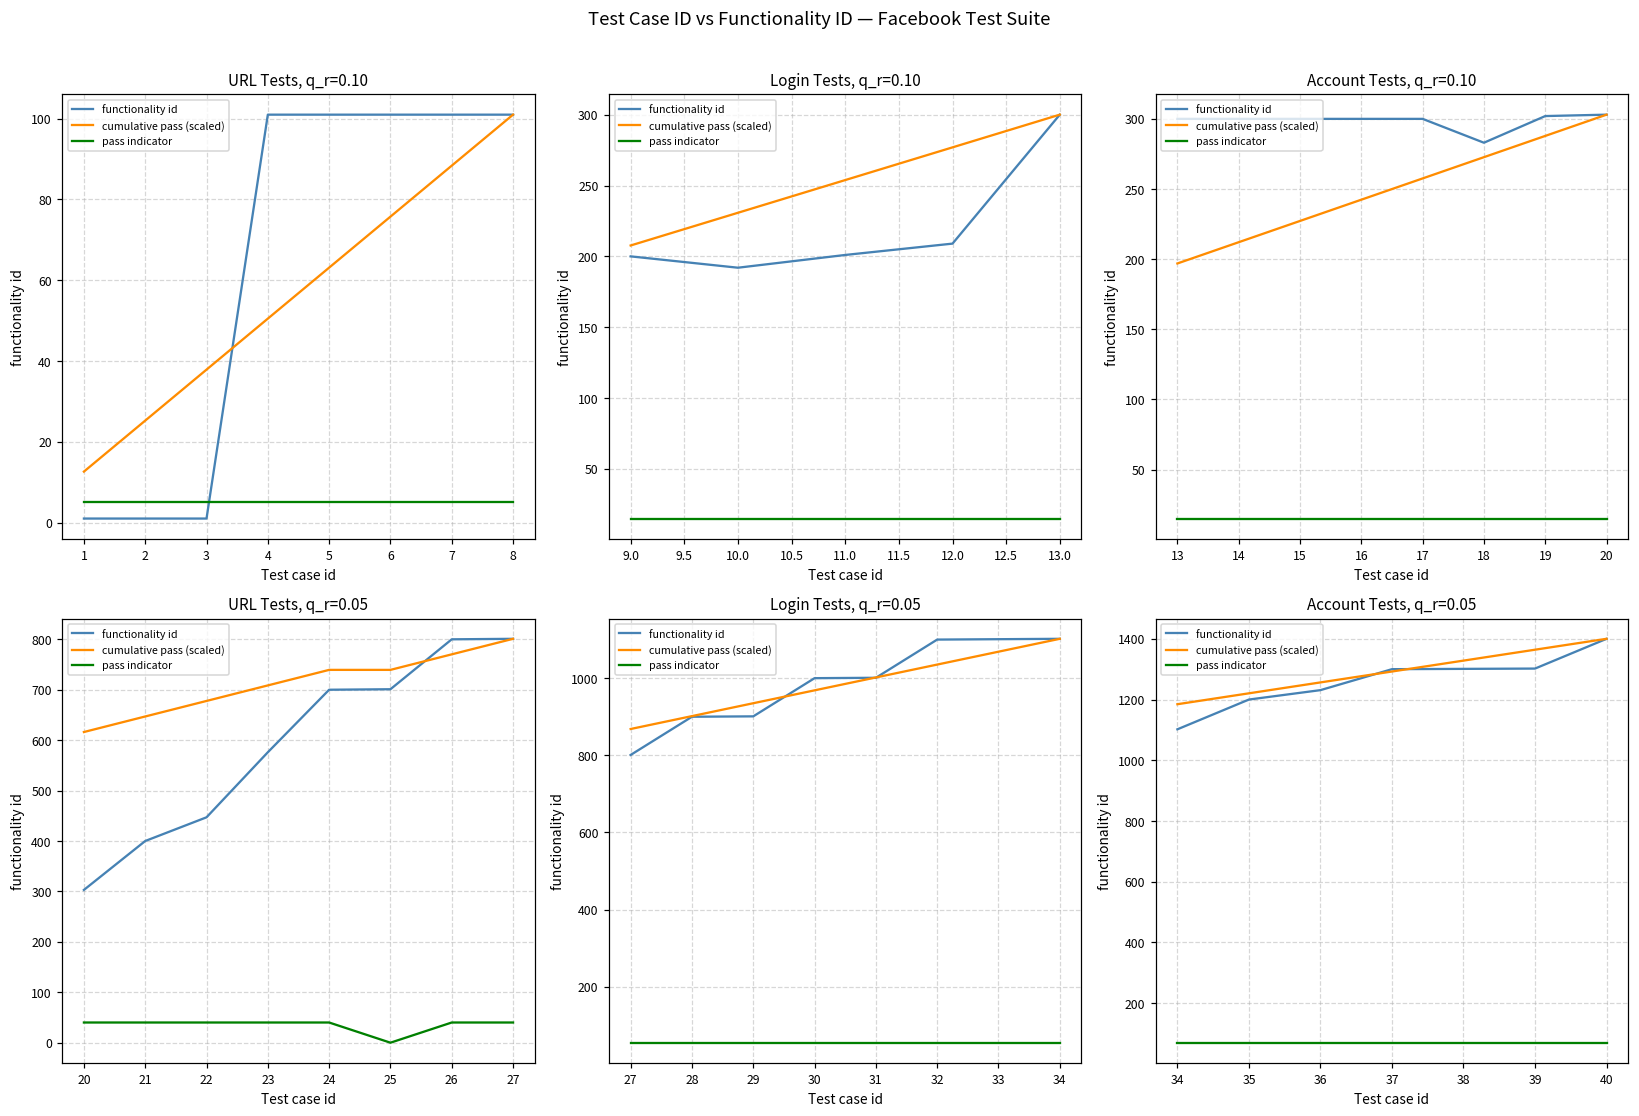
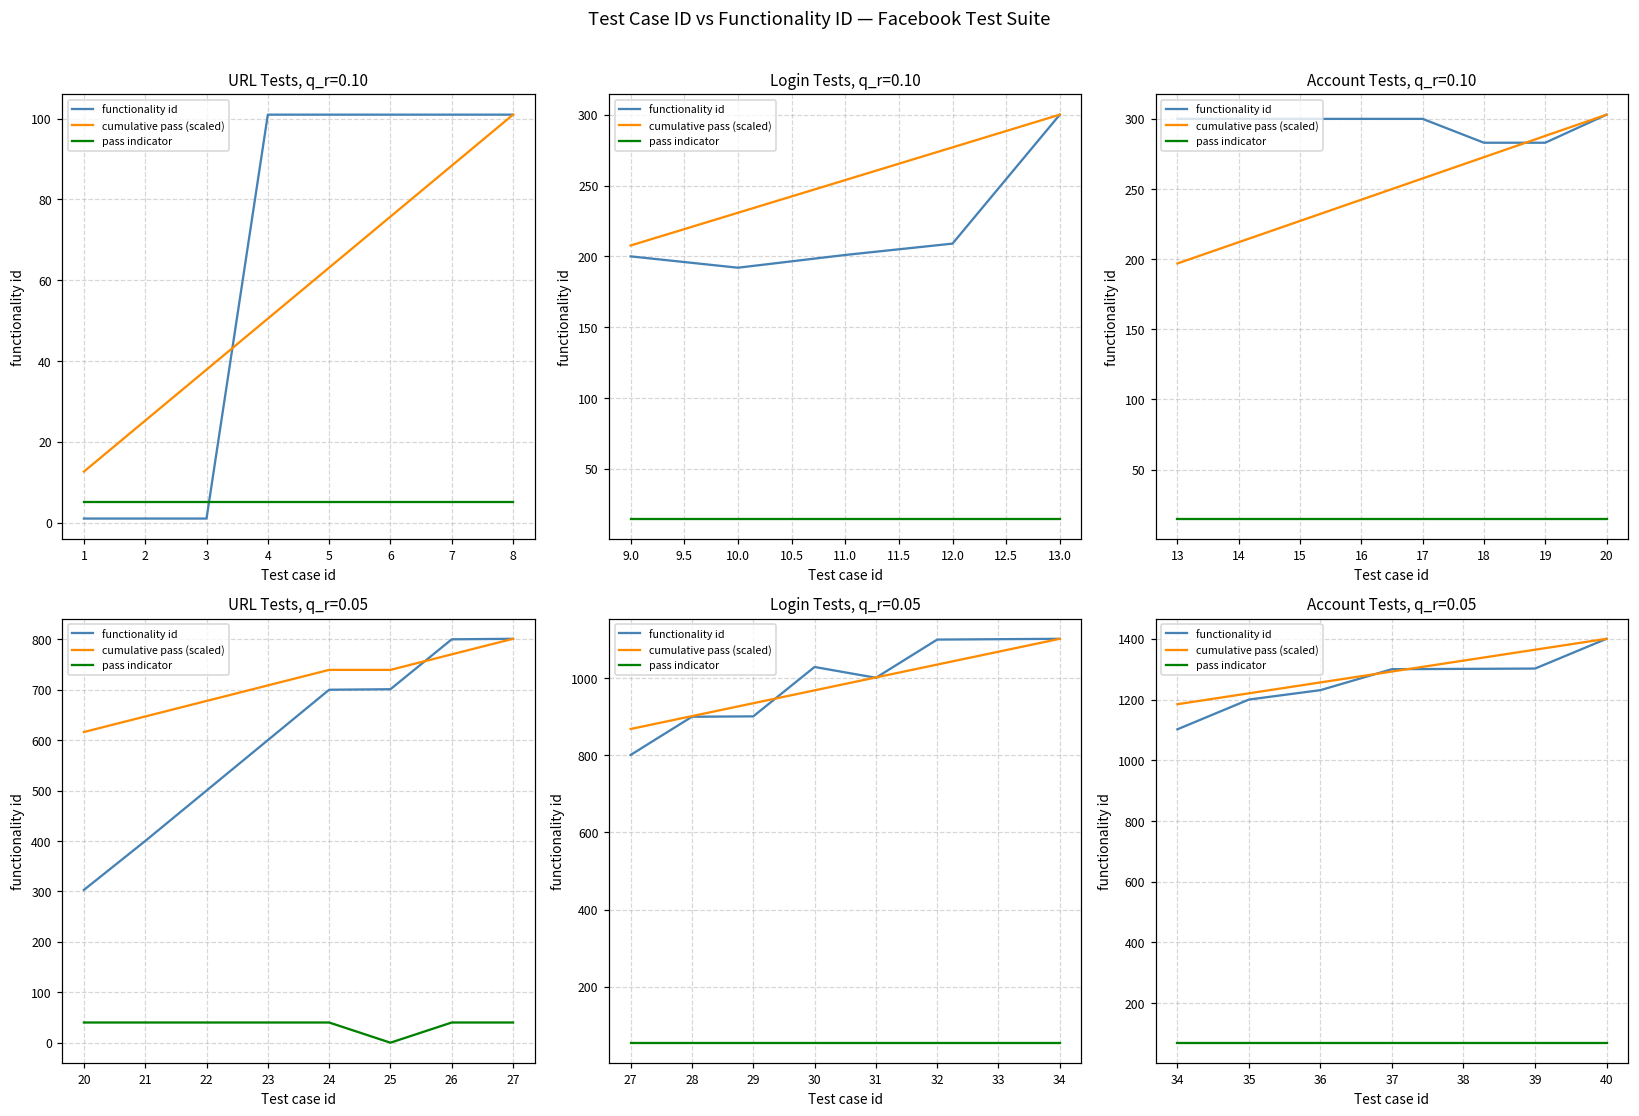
Account Tests, q_r=0.10, functionality id, 19: 302 -> 283
URL Tests, q_r=0.05, functionality id, 22: 450 -> 500
URL Tests, q_r=0.05, functionality id, 23: 580 -> 600
Login Tests, q_r=0.05, functionality id, 30: 1000 -> 1030
